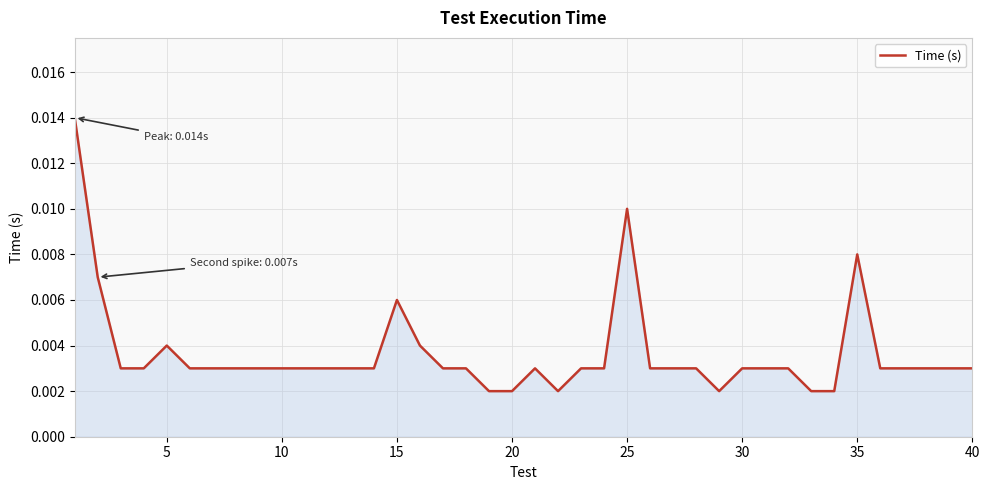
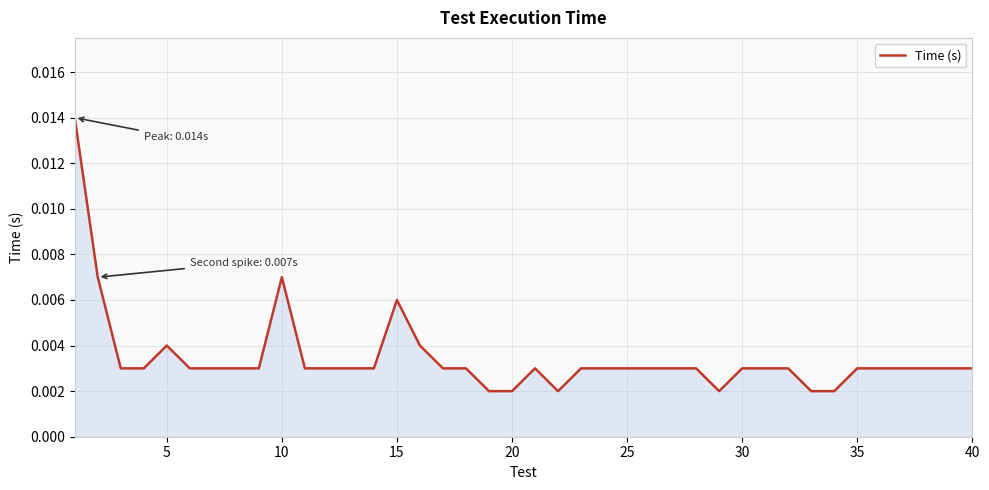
10: 0.003 -> 0.007
25: 0.010 -> 0.003
35: 0.008 -> 0.003
